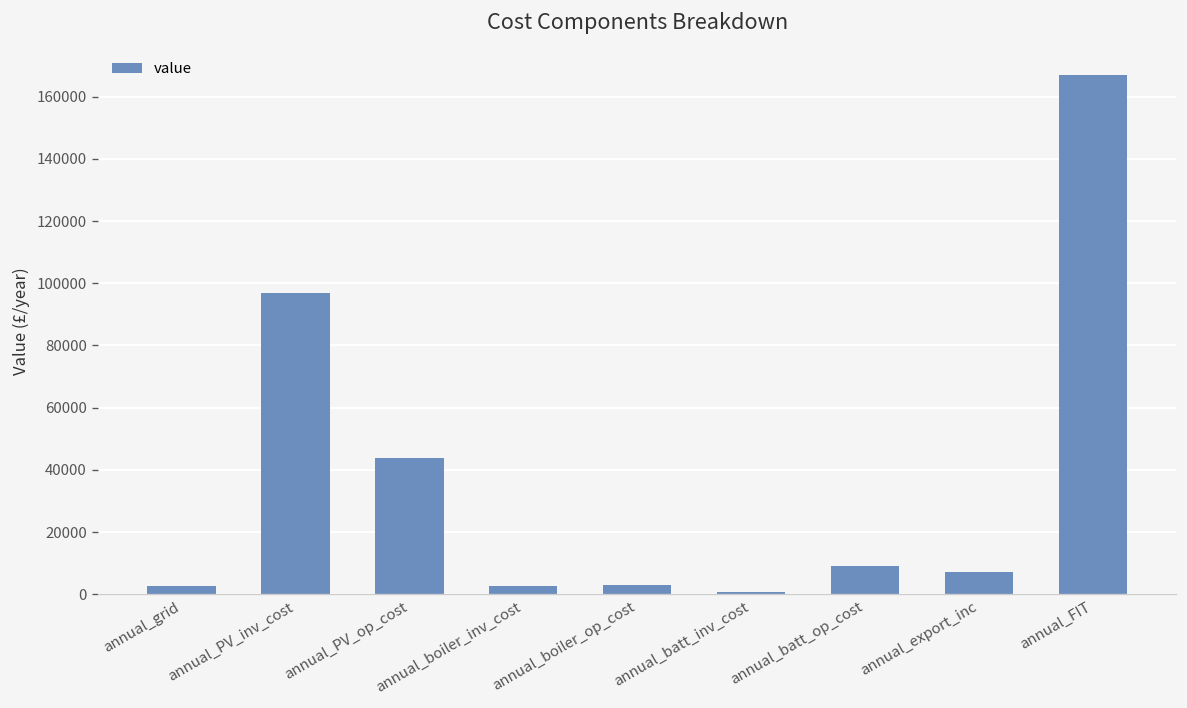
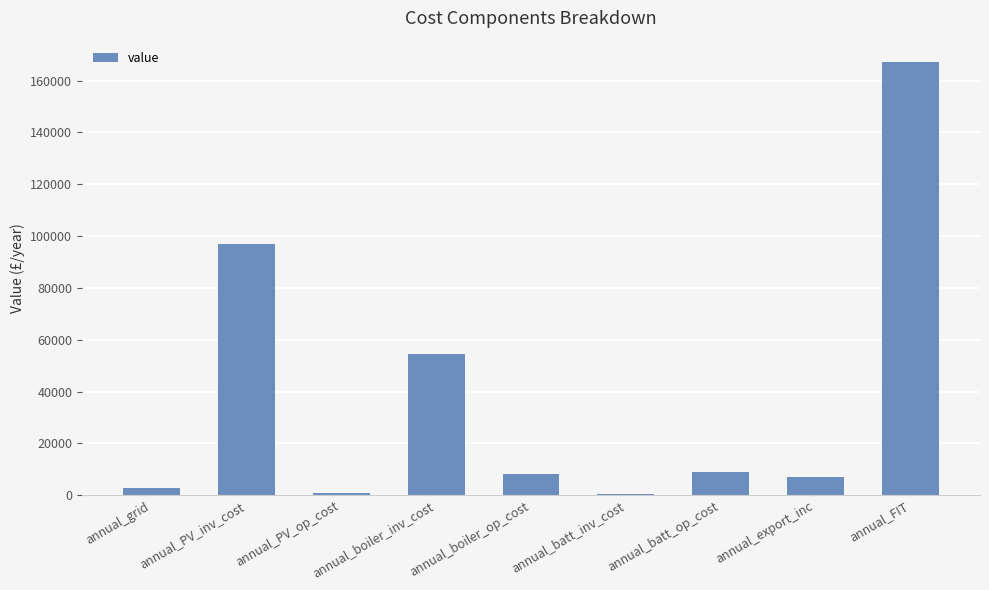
annual_PV_op_cost: 44000 -> 1000
annual_boiler_inv_cost: 3000 -> 54000
annual_boiler_op_cost: 3000 -> 8000
